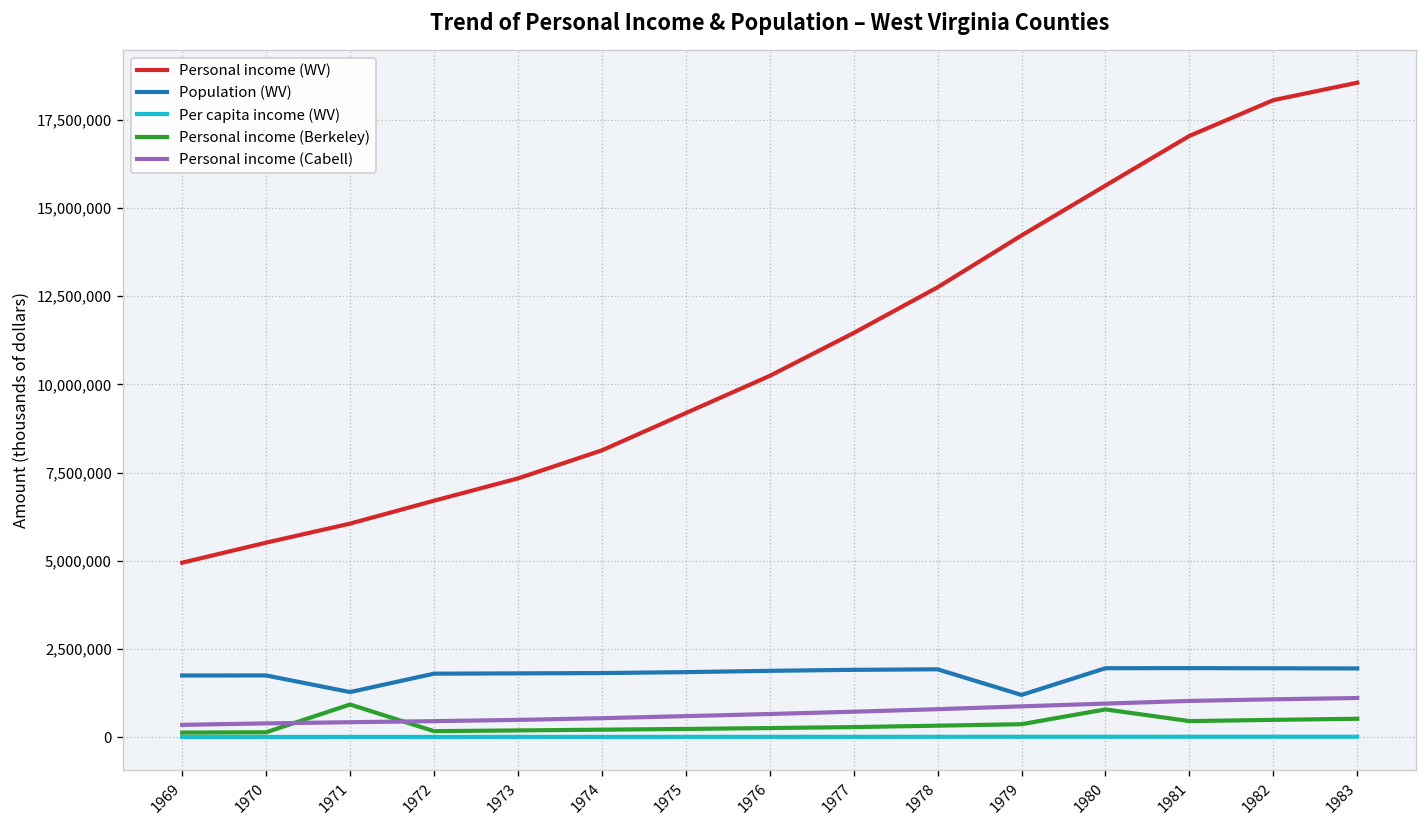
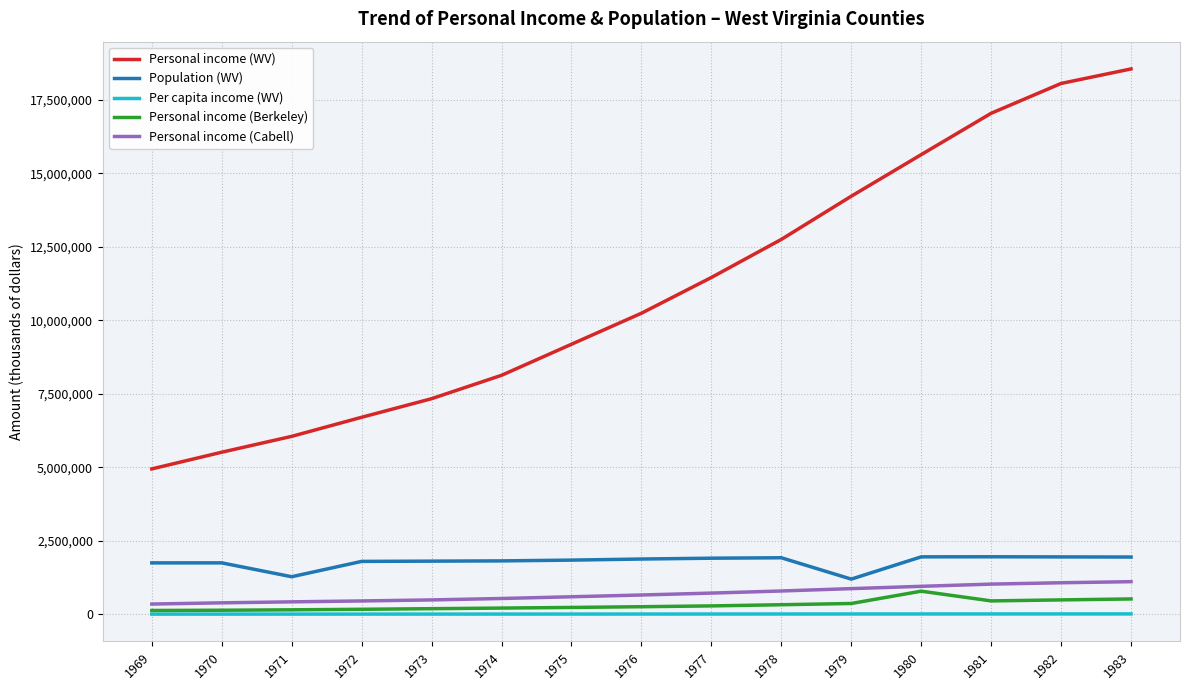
Personal income (Berkeley), 1971: 900,000 -> 100,000
